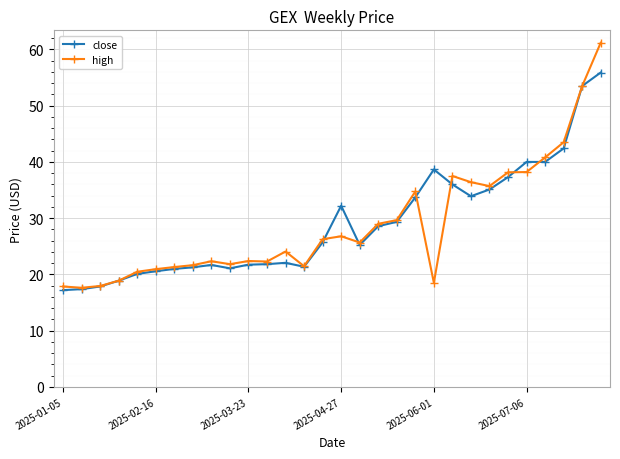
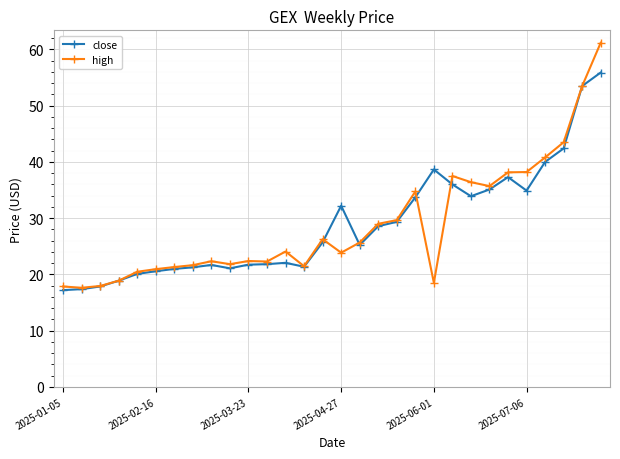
high, 2025-04-27: 27 -> 24
close, 2025-07-06: 40 -> 35
